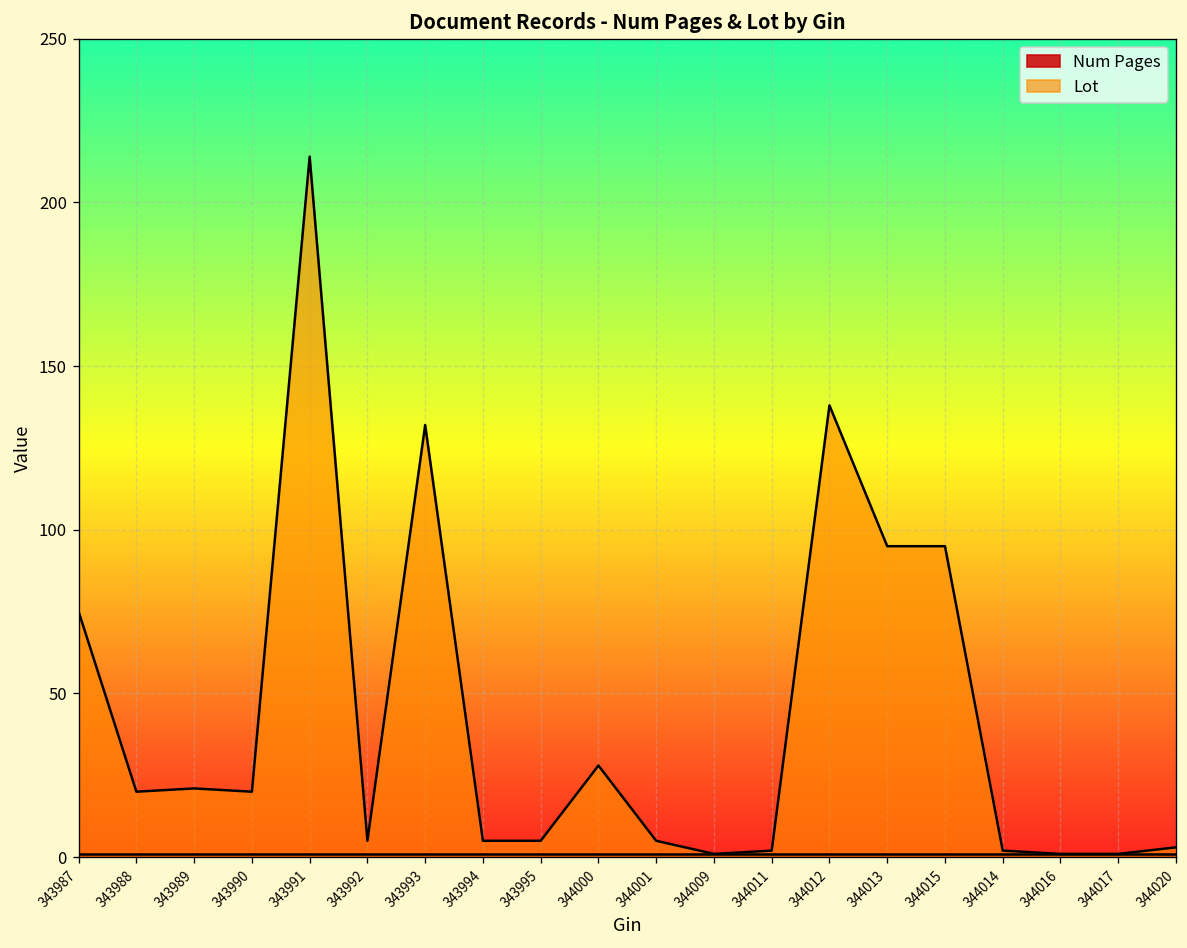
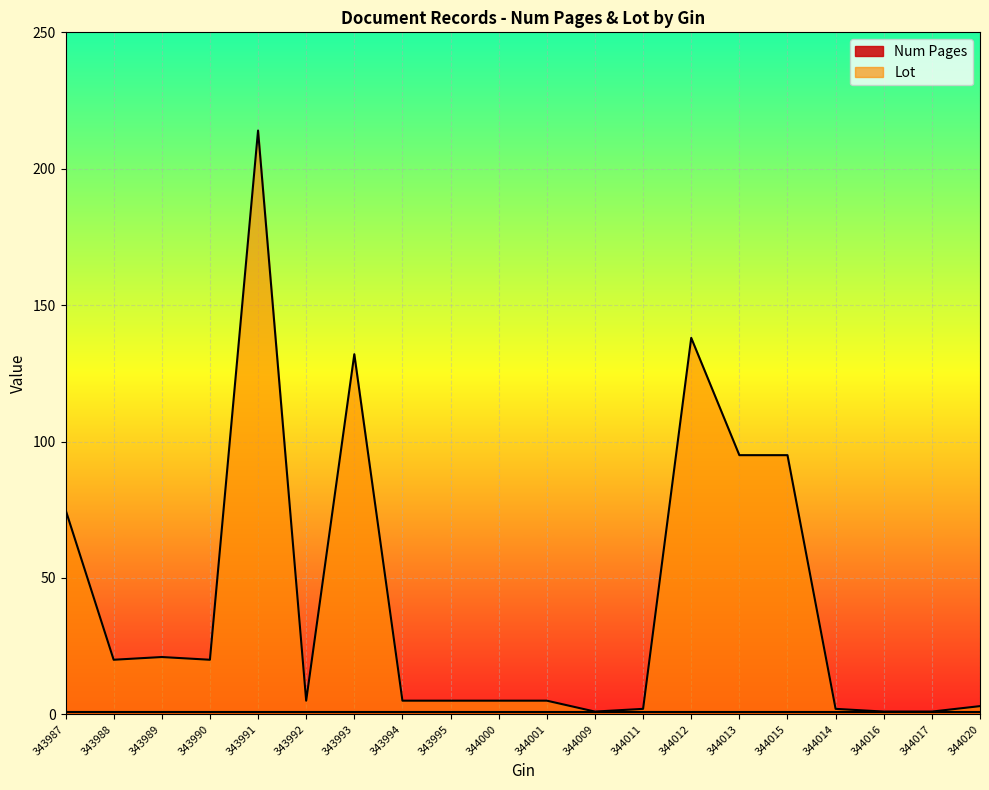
Lot, 344000: 28 -> 5
